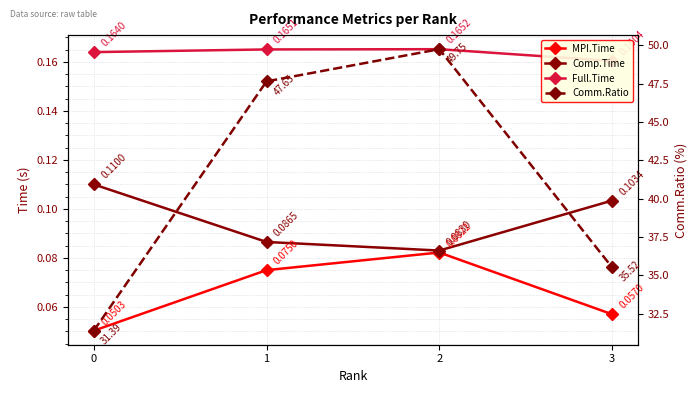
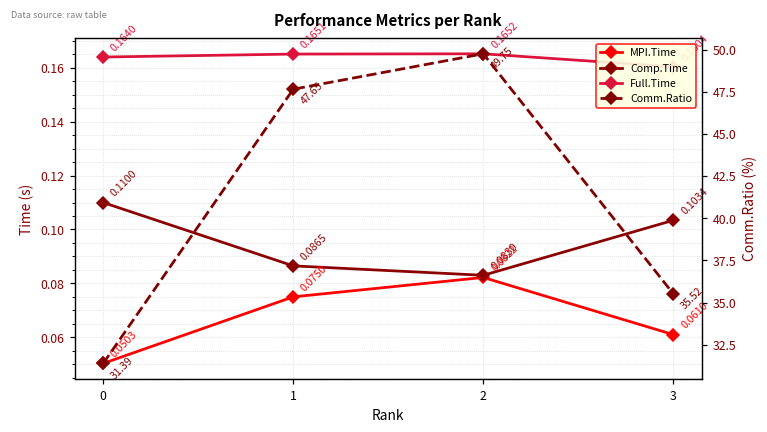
MPI.Time, 3: 0.0570 -> 0.0610
